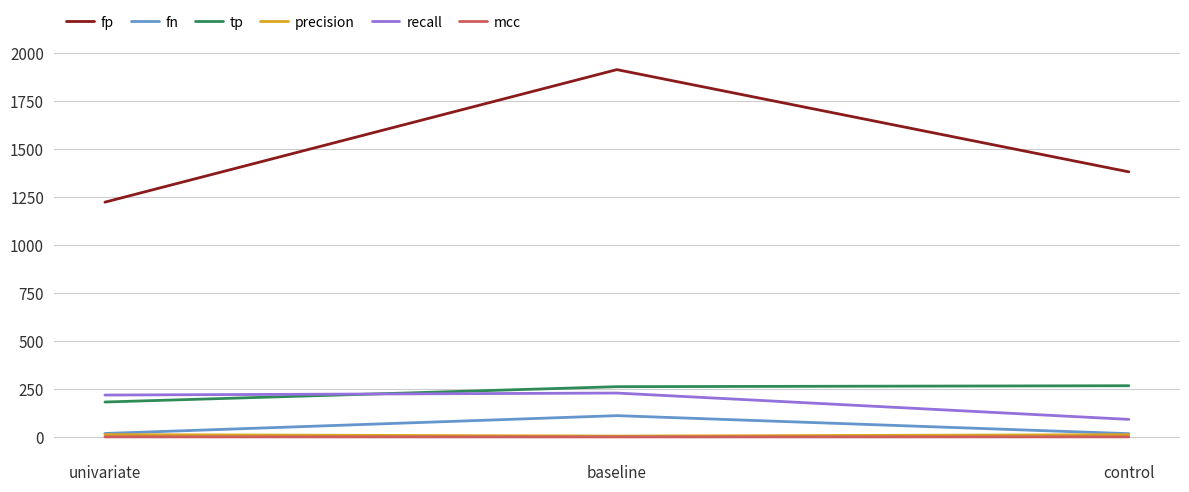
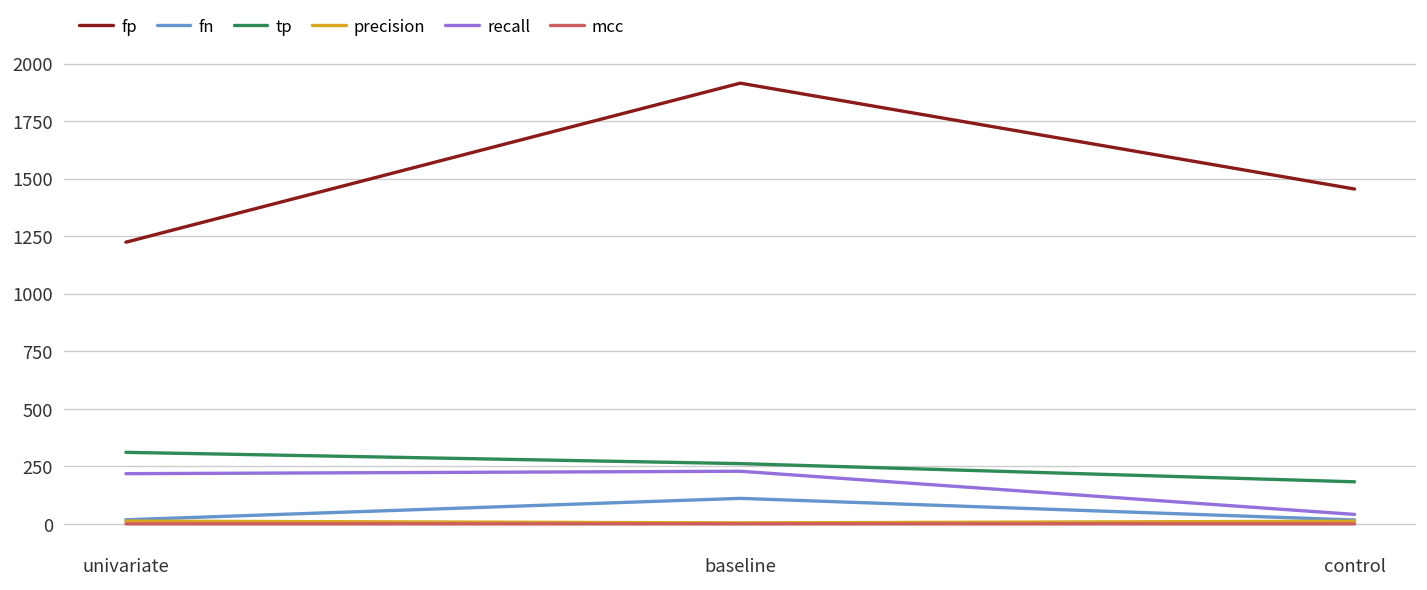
tp, univariate: 180 -> 310
fp, control: 1380 -> 1460
tp, control: 270 -> 180
recall, control: 90 -> 40
